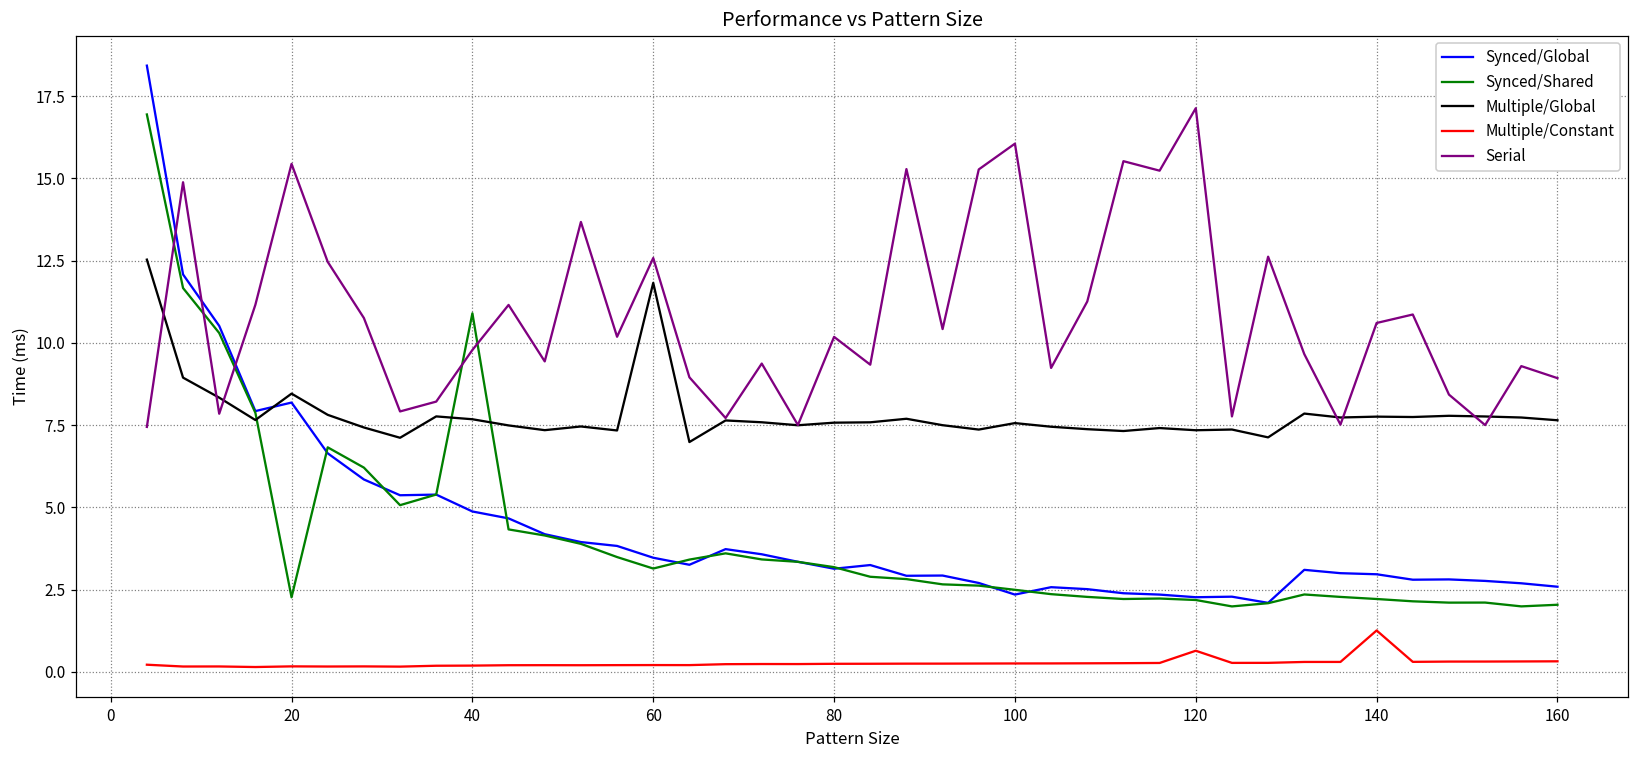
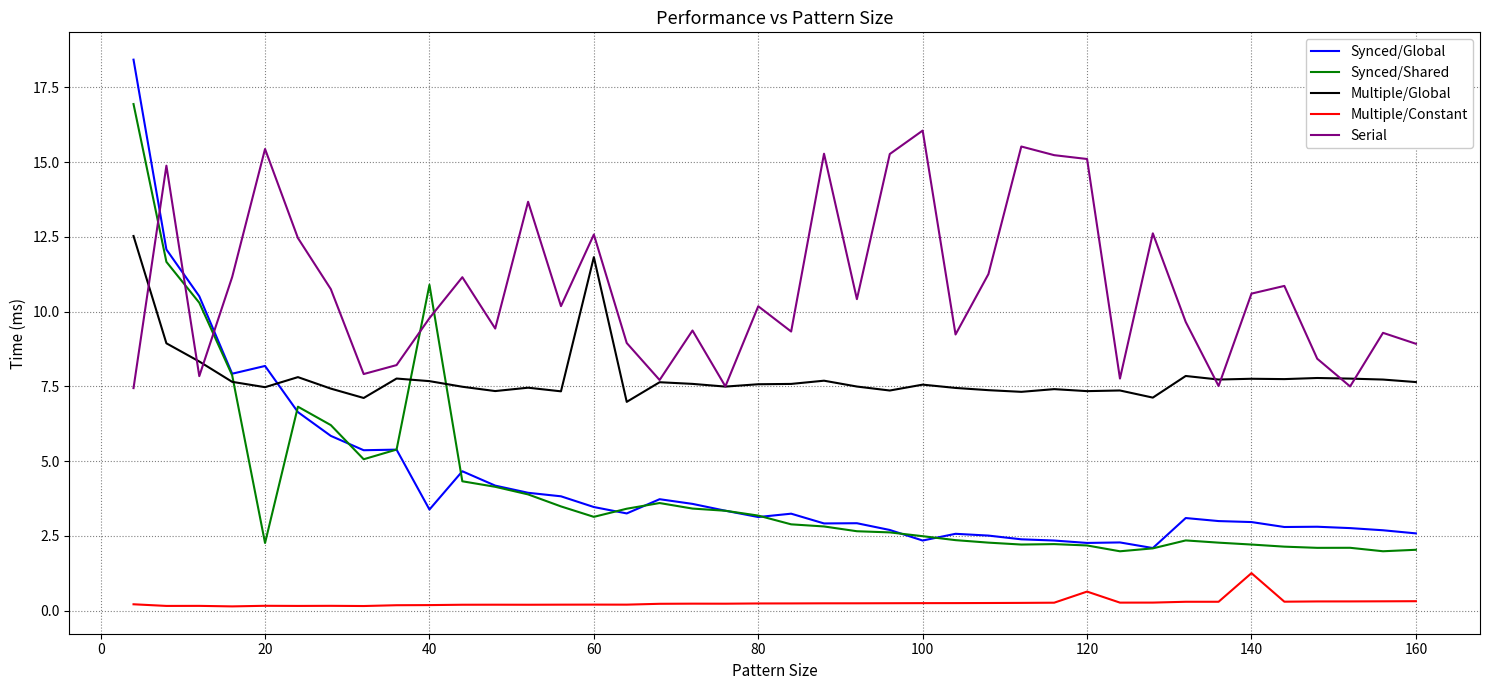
Multiple/Global, 20: 8.5 -> 7.5
Synced/Global, 40: 4.9 -> 3.4
Serial, 120: 17.1 -> 15.1
